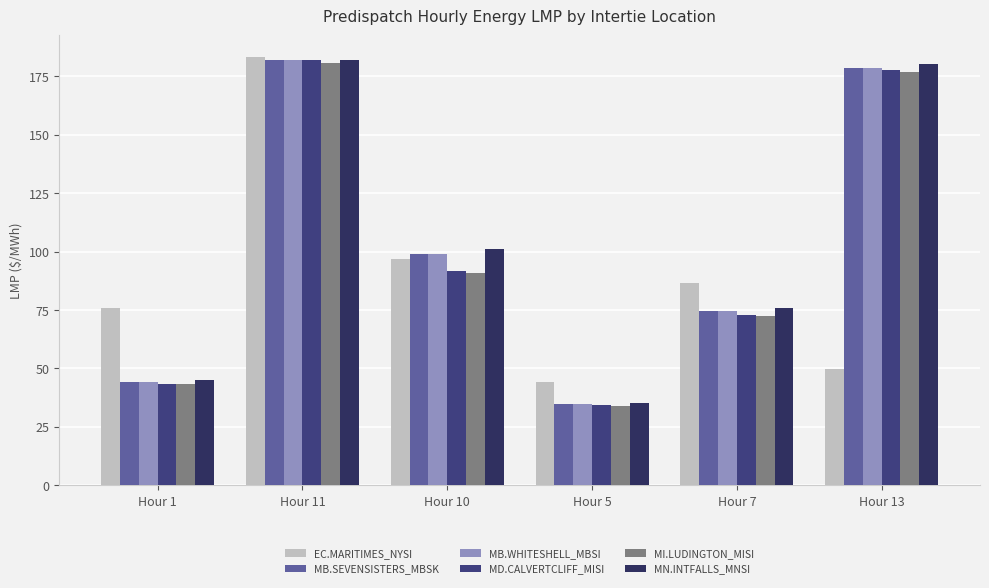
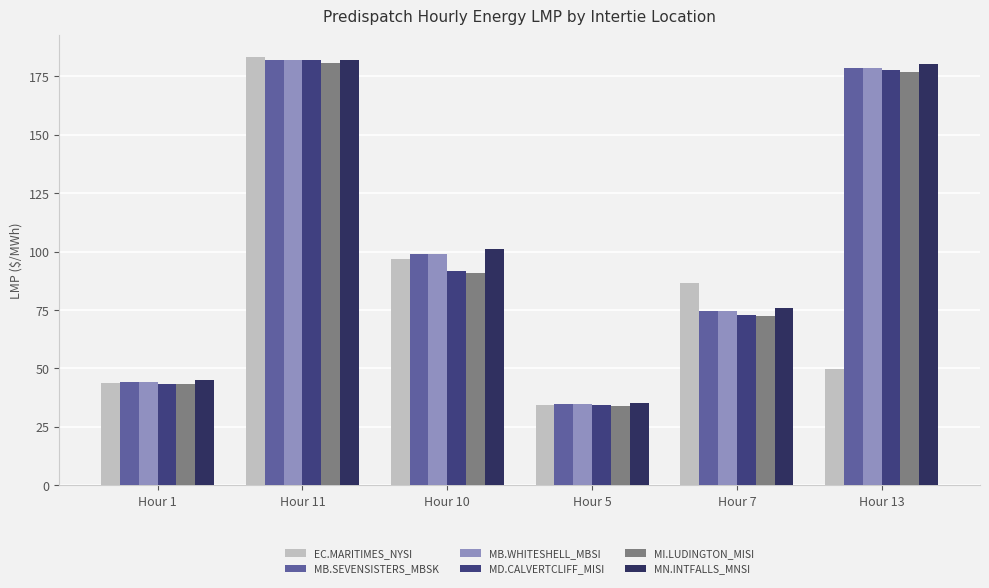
EC.MARITIMES_NYSI, Hour 1: 76 -> 44
EC.MARITIMES_NYSI, Hour 5: 44 -> 34
